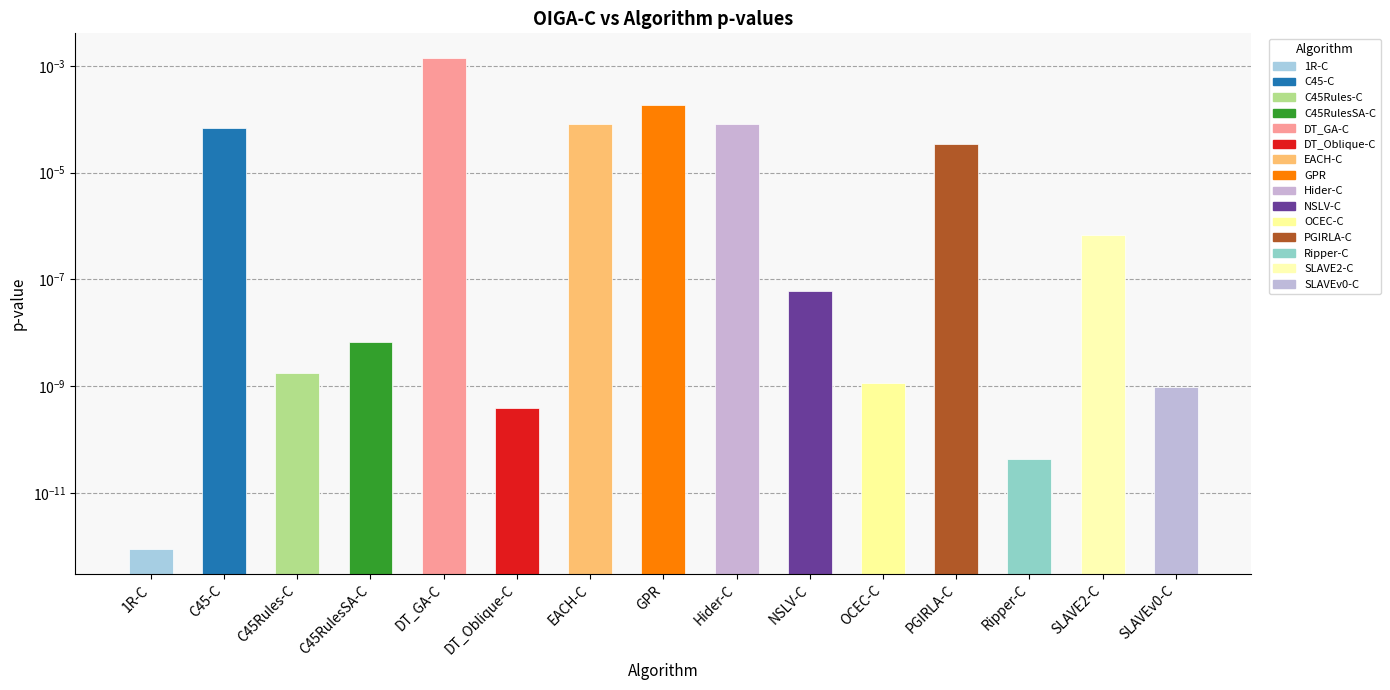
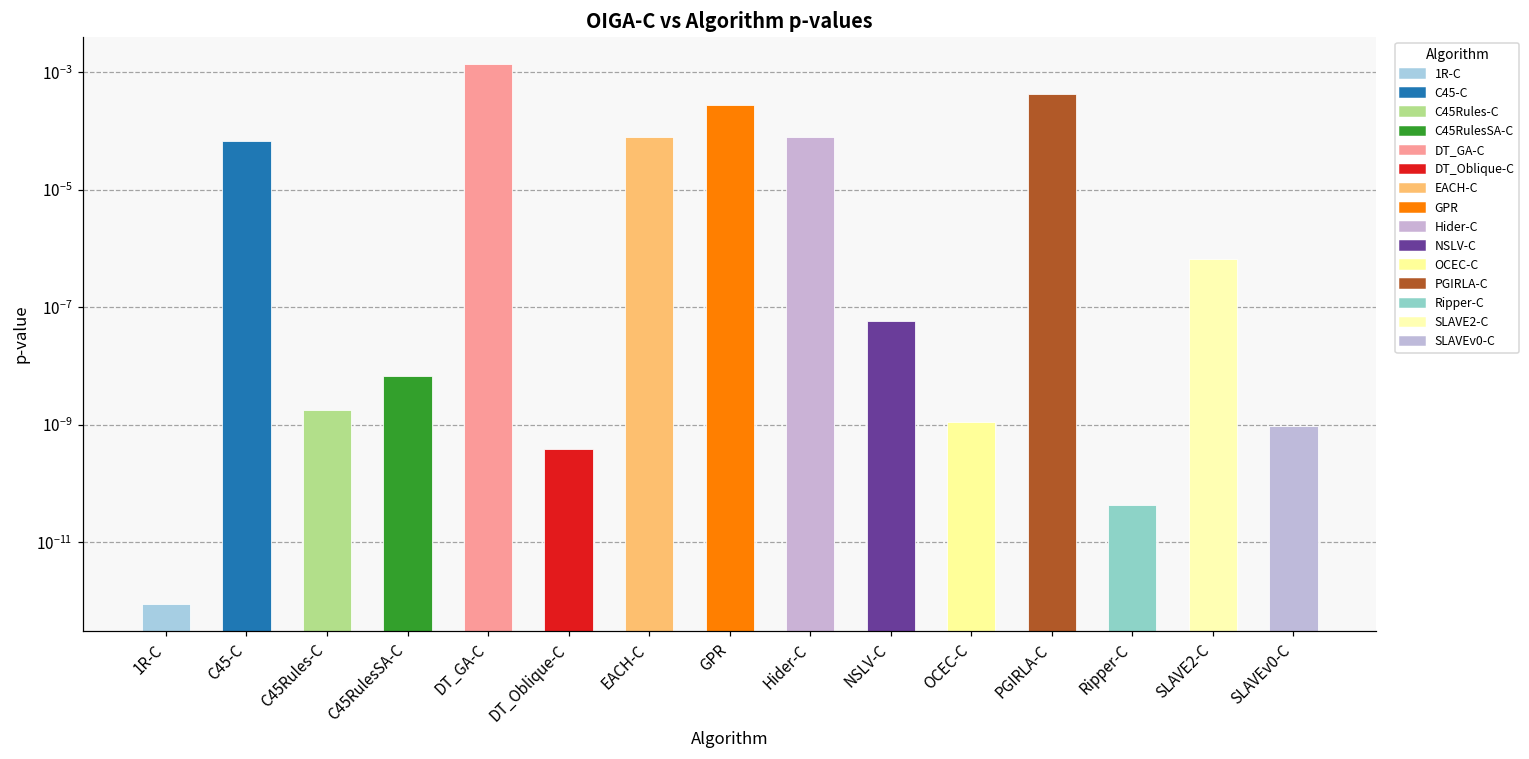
GPR: 0.00018 -> 0.0003
PGIRLA-C: 0.00003 -> 0.0004
